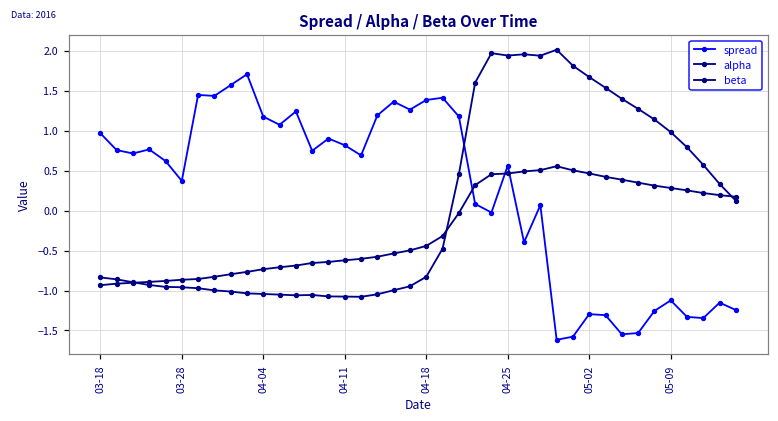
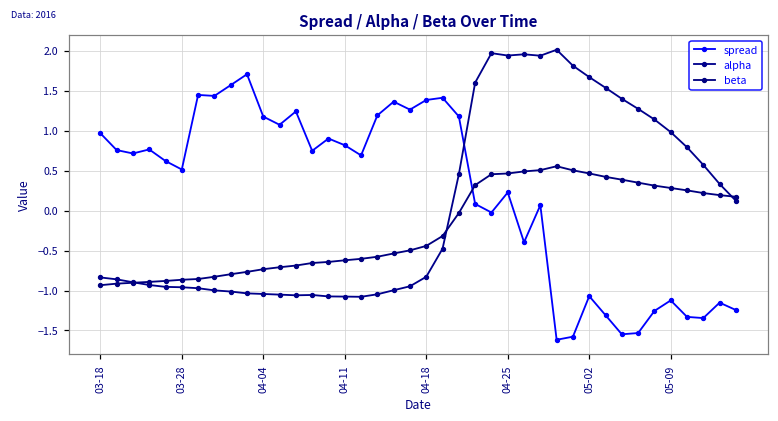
spread, 03-28: 0.4 -> 0.5
spread, 04-25: 0.6 -> 0.2
spread, 05-02: -1.3 -> -1.1
